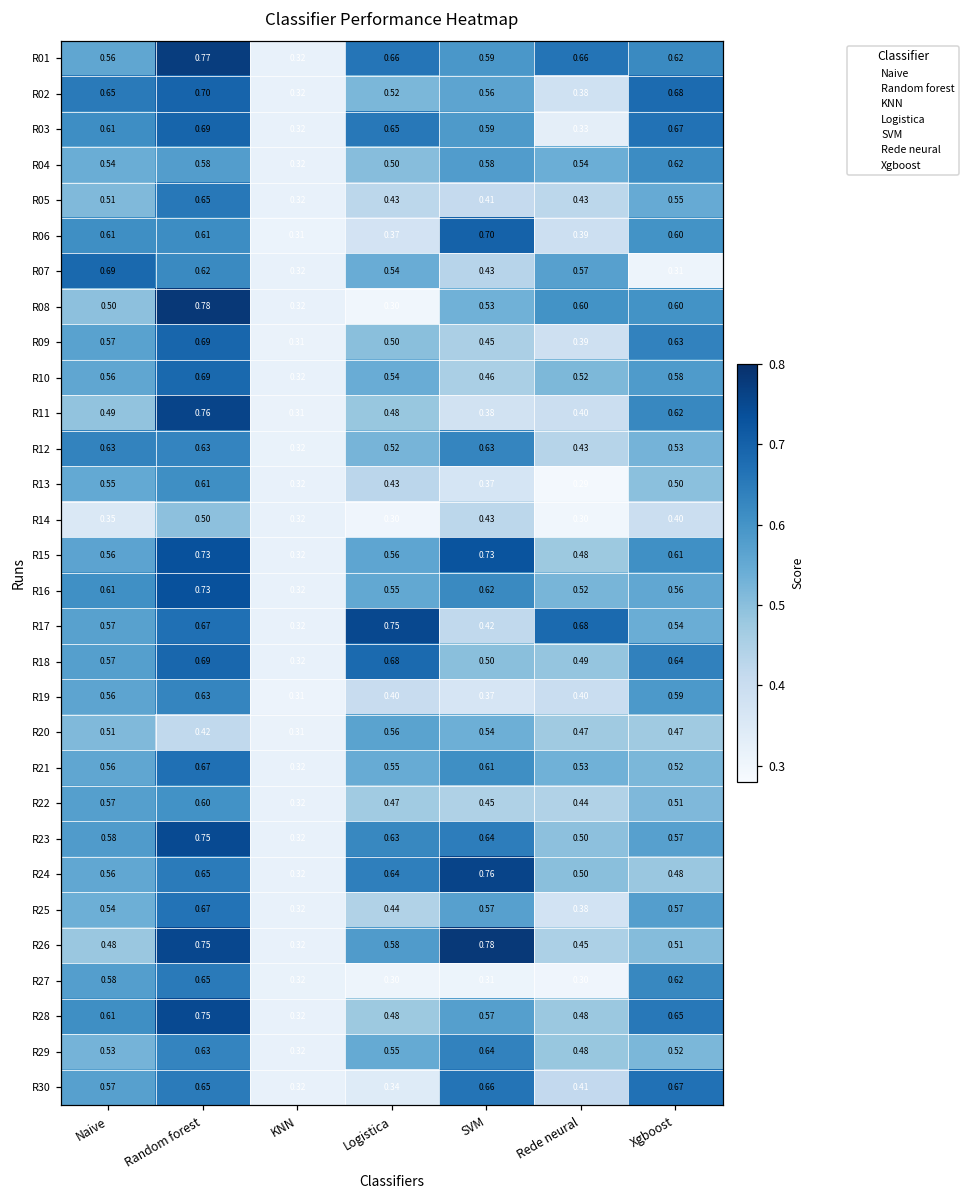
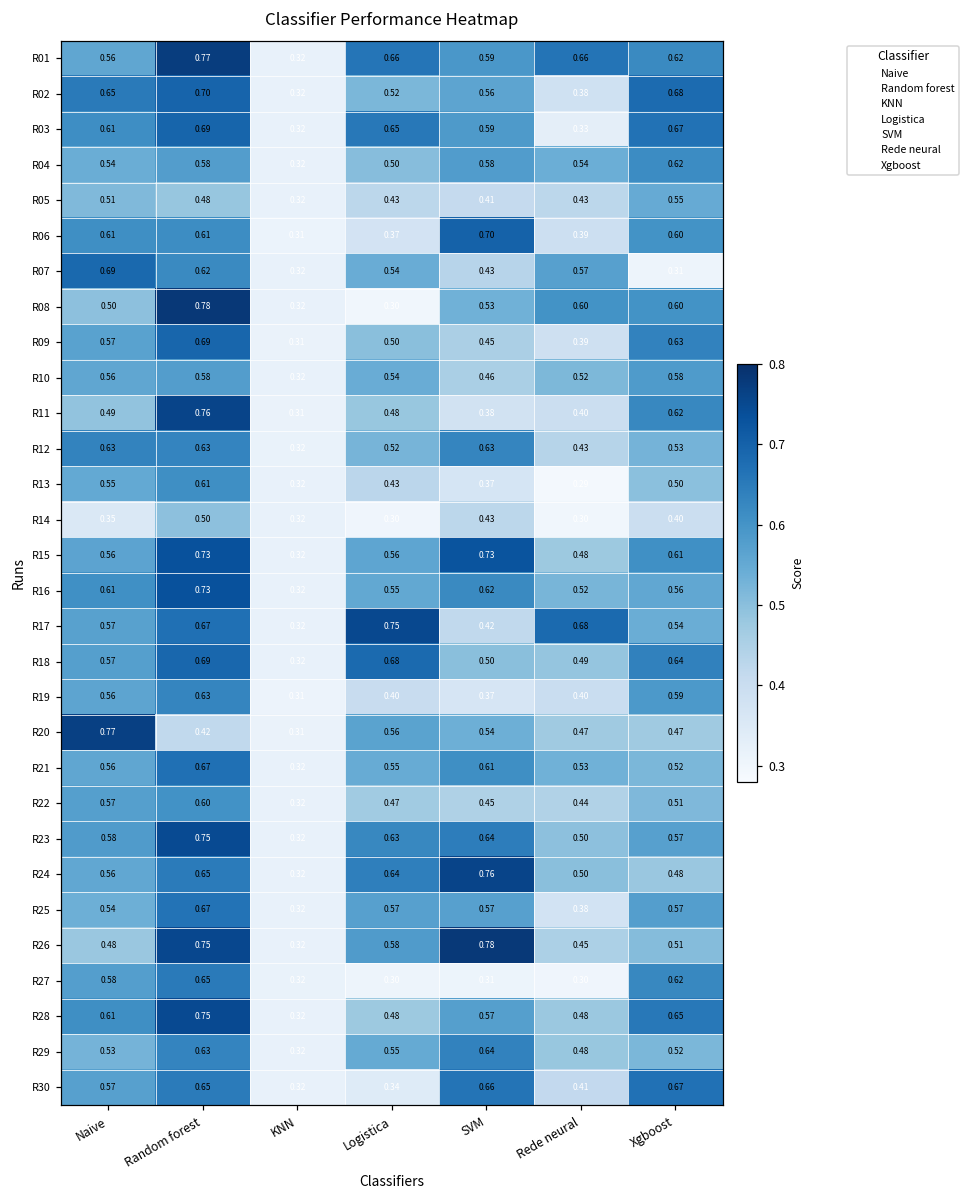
R05, Random forest: 0.65 -> 0.48
R10, Random forest: 0.69 -> 0.58
R20, Naive: 0.51 -> 0.77
R25, Logistica: 0.44 -> 0.57
